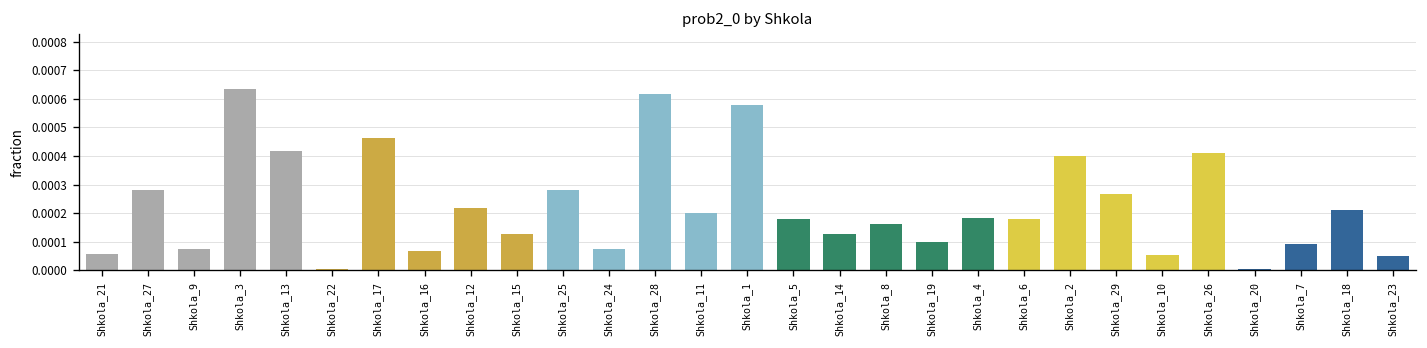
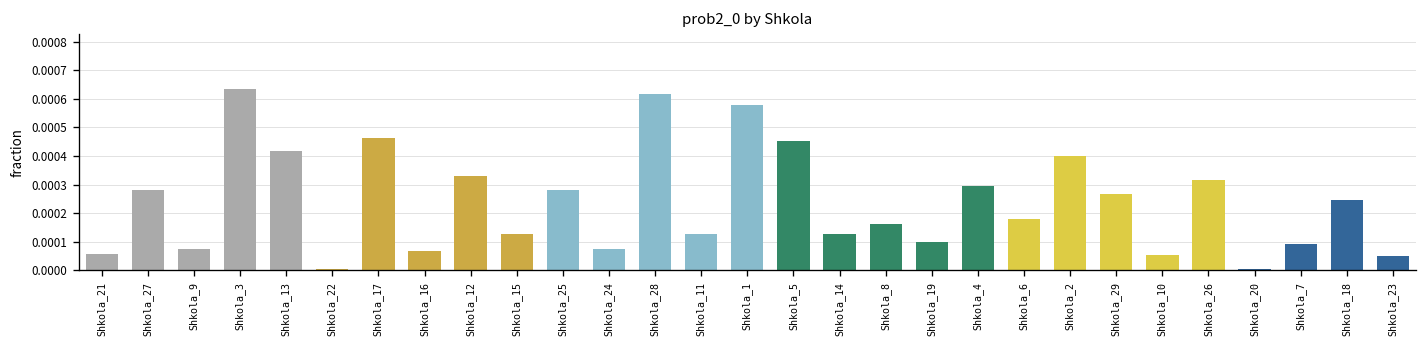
Shkola_12: 0.00022 -> 0.00033
Shkola_11: 0.00020 -> 0.00013
Shkola_5: 0.00018 -> 0.00045
Shkola_4: 0.00018 -> 0.00030
Shkola_26: 0.00041 -> 0.00031
Shkola_18: 0.00021 -> 0.00025
